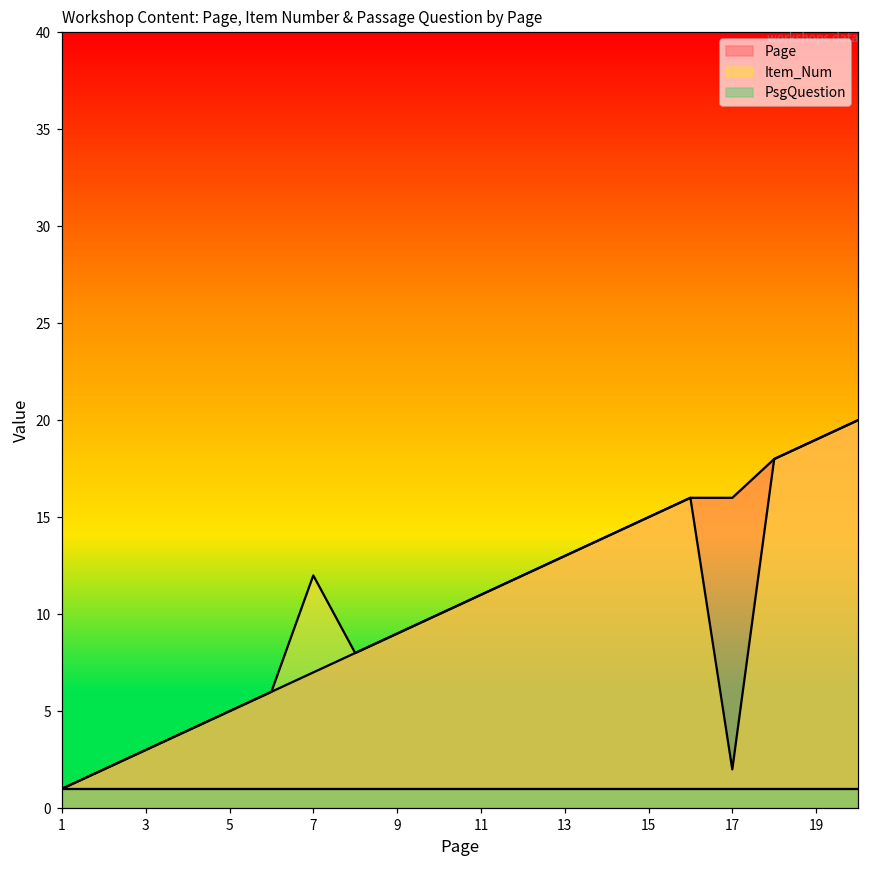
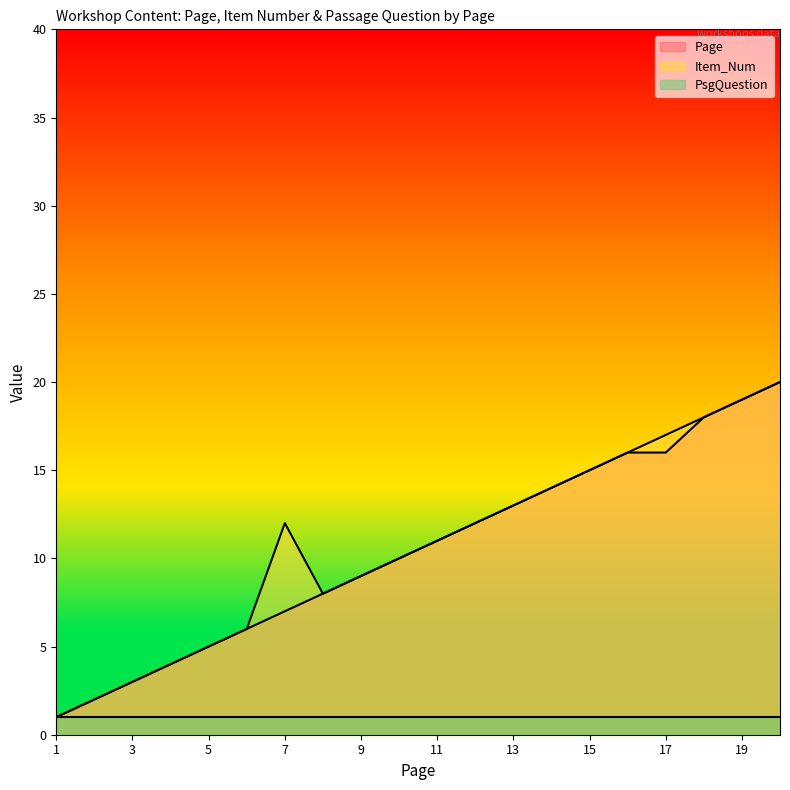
Item_Num, 17: 2 -> 17
